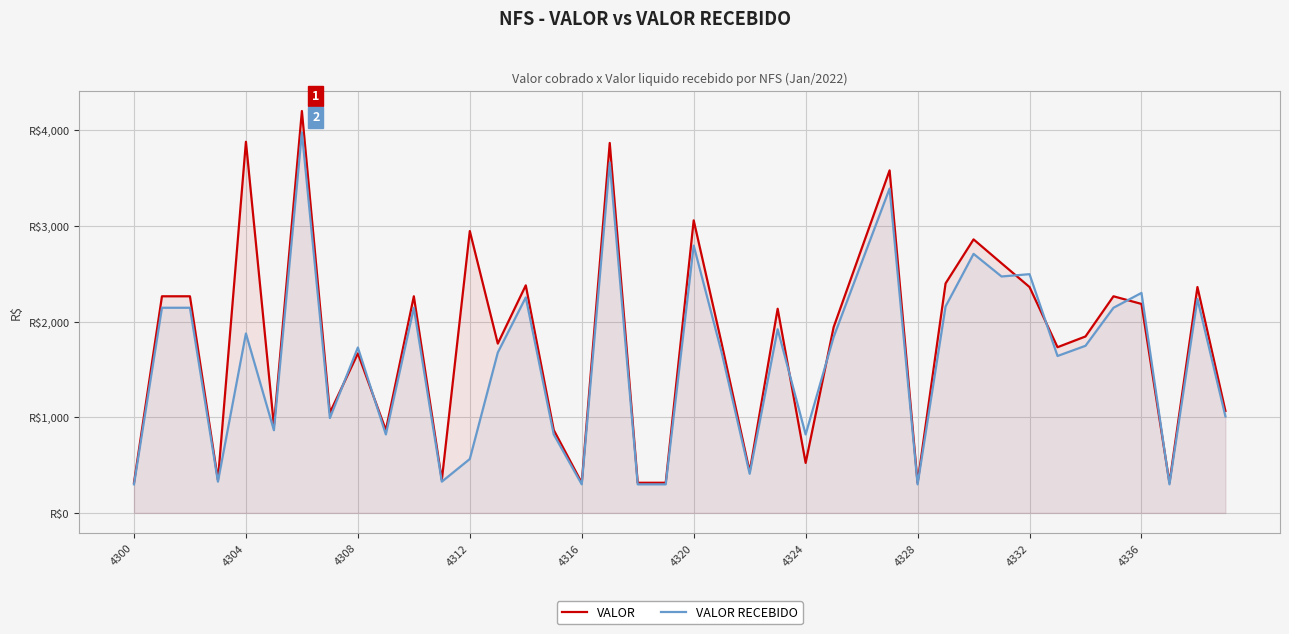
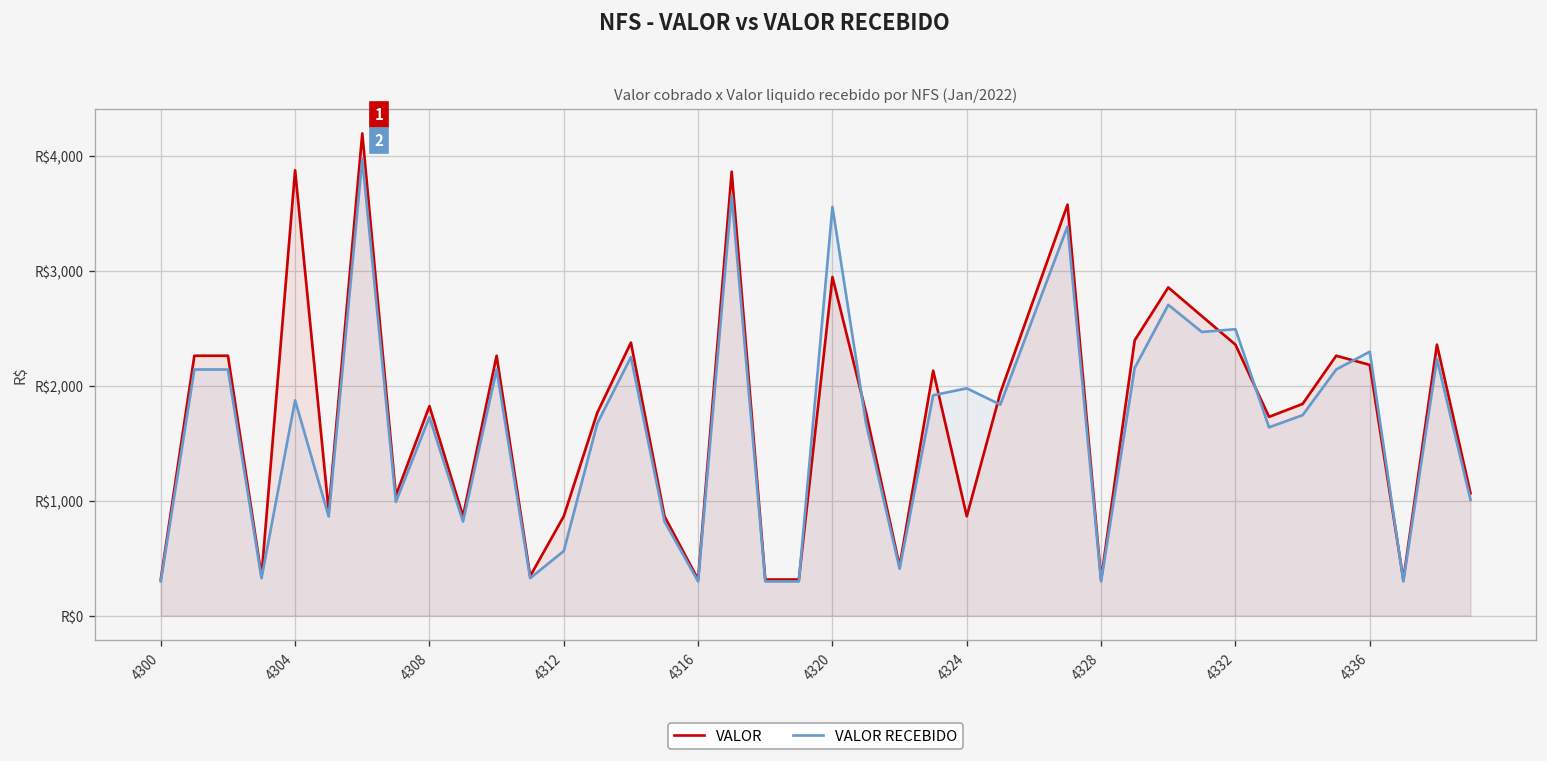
VALOR, 4308: R$1,700 -> R$1,800
VALOR, 4312: R$2,900 -> R$900
VALOR, 4320: R$3,100 -> R$2,900
VALOR RECEBIDO, 4320: R$2,800 -> R$3,600
VALOR, 4324: R$500 -> R$900
VALOR RECEBIDO, 4324: R$800 -> R$2,000
